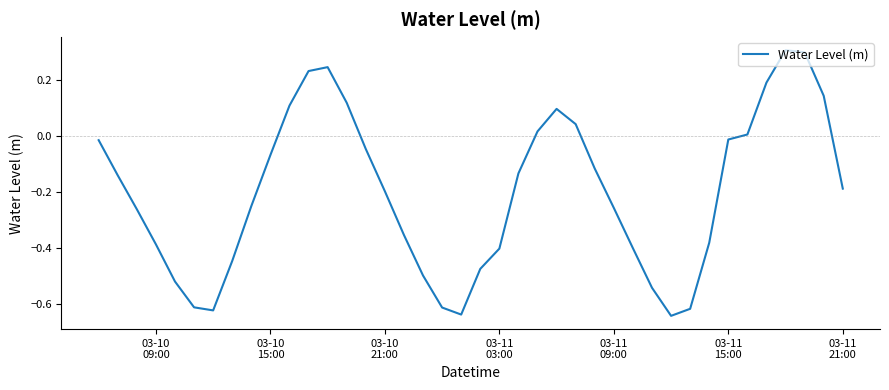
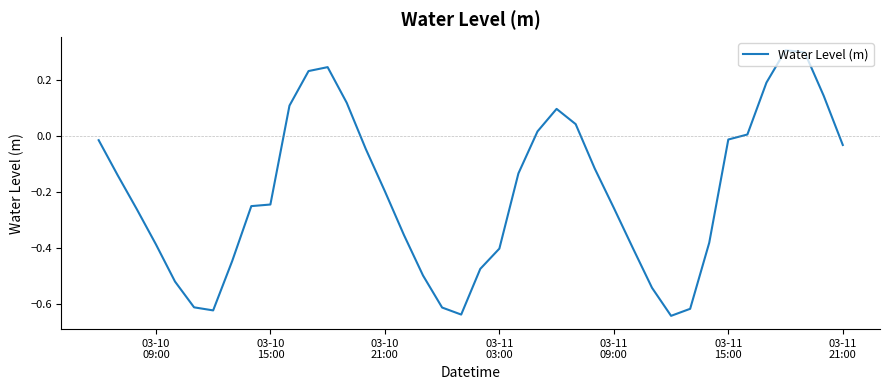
03-10 15:00: -0.07 -> -0.24
03-11 21:00: -0.19 -> -0.03
